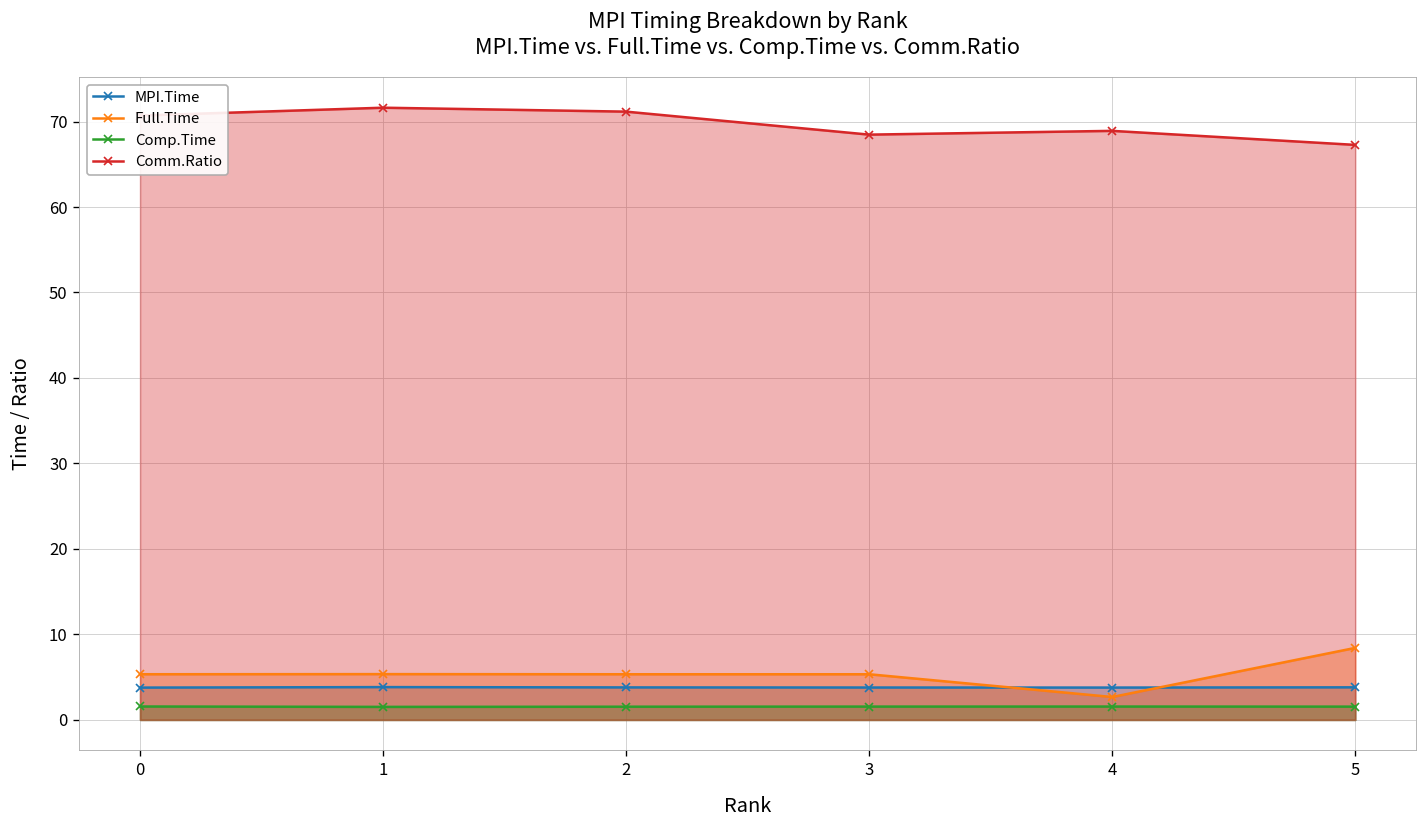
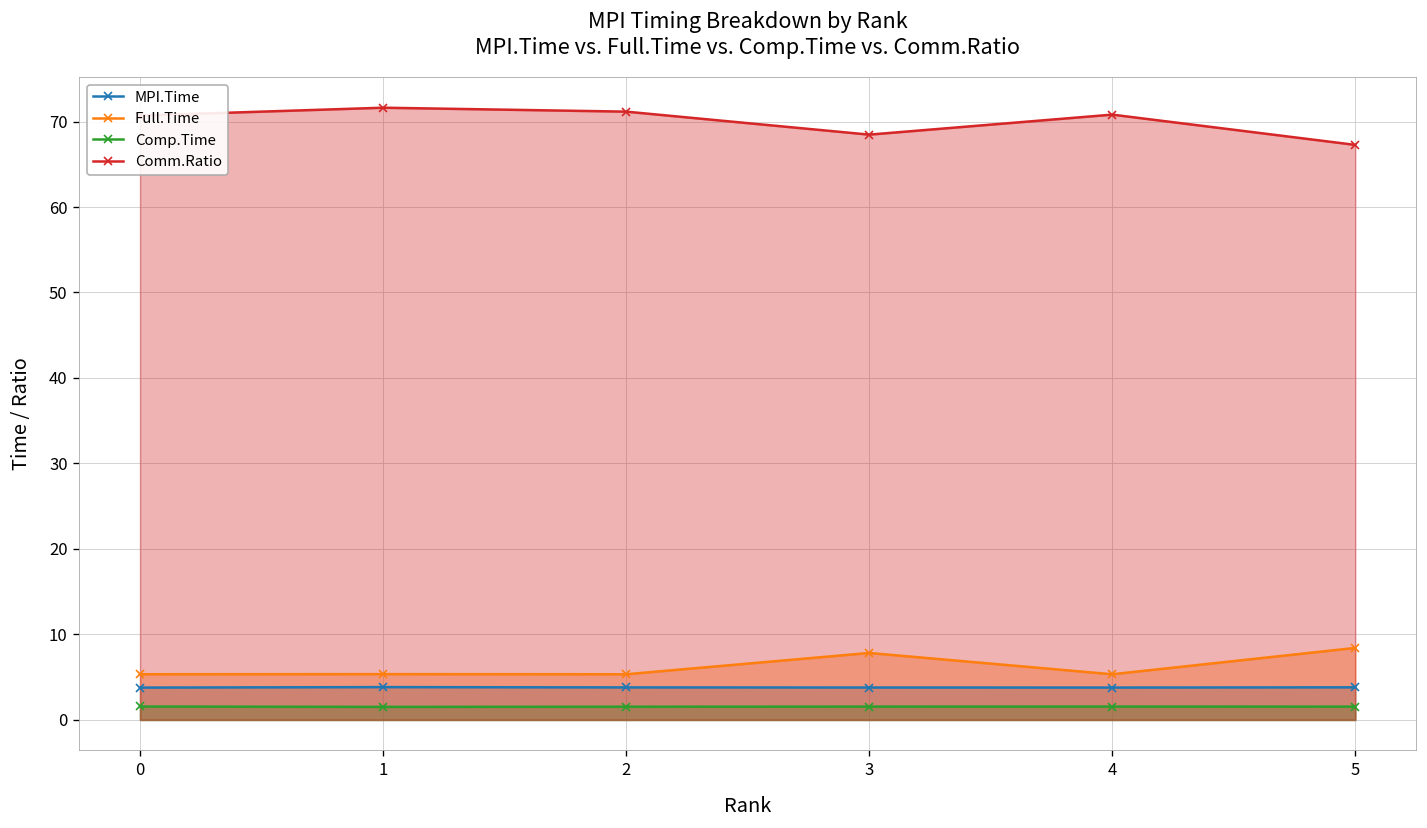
Full.Time, 3: 5 -> 8
Full.Time, 4: 3 -> 5
Comm.Ratio, 4: 69 -> 71
